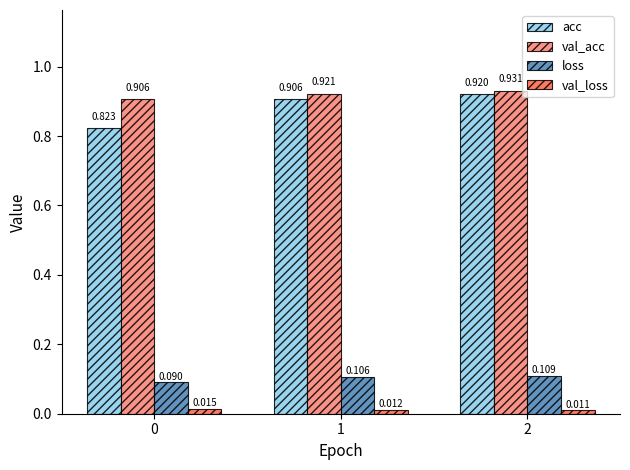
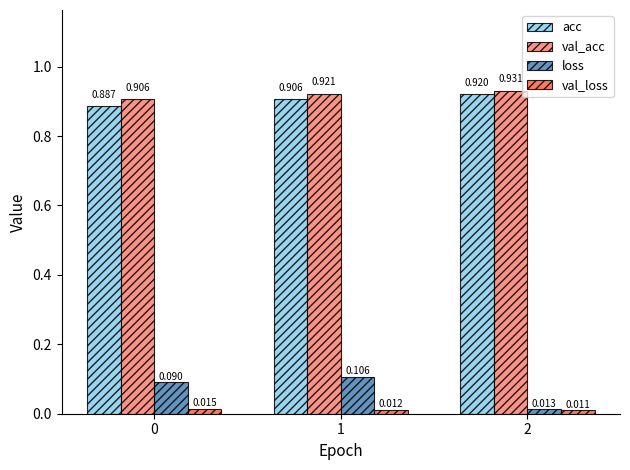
acc, 0: 0.823 -> 0.887
loss, 2: 0.109 -> 0.013
